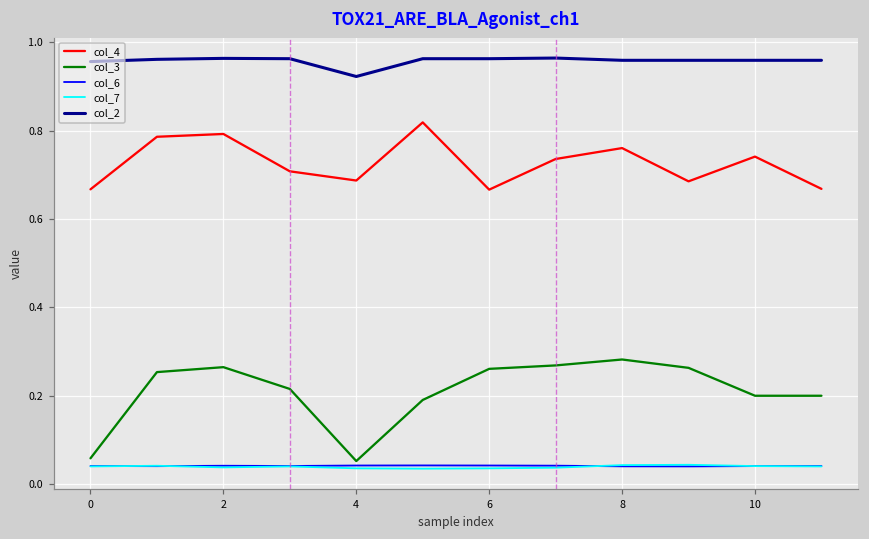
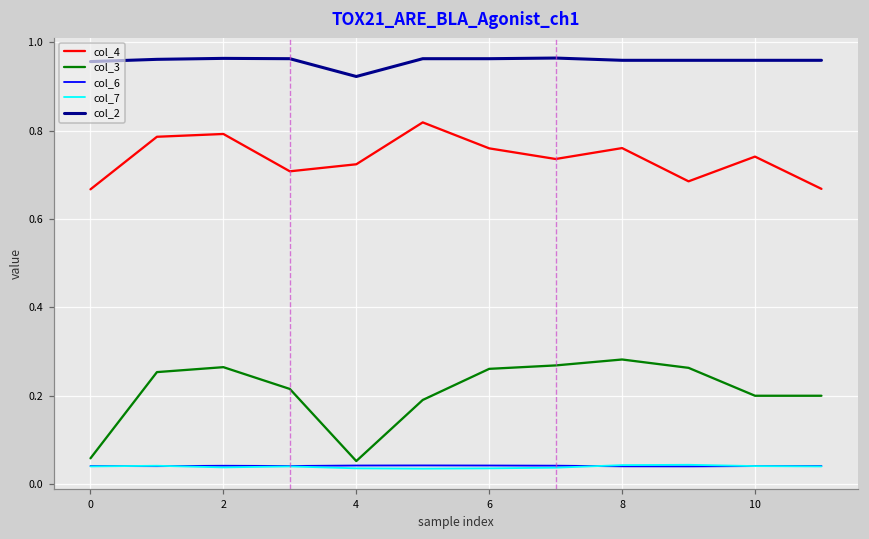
col_4, 4: 0.69 -> 0.72
col_4, 6: 0.67 -> 0.76
